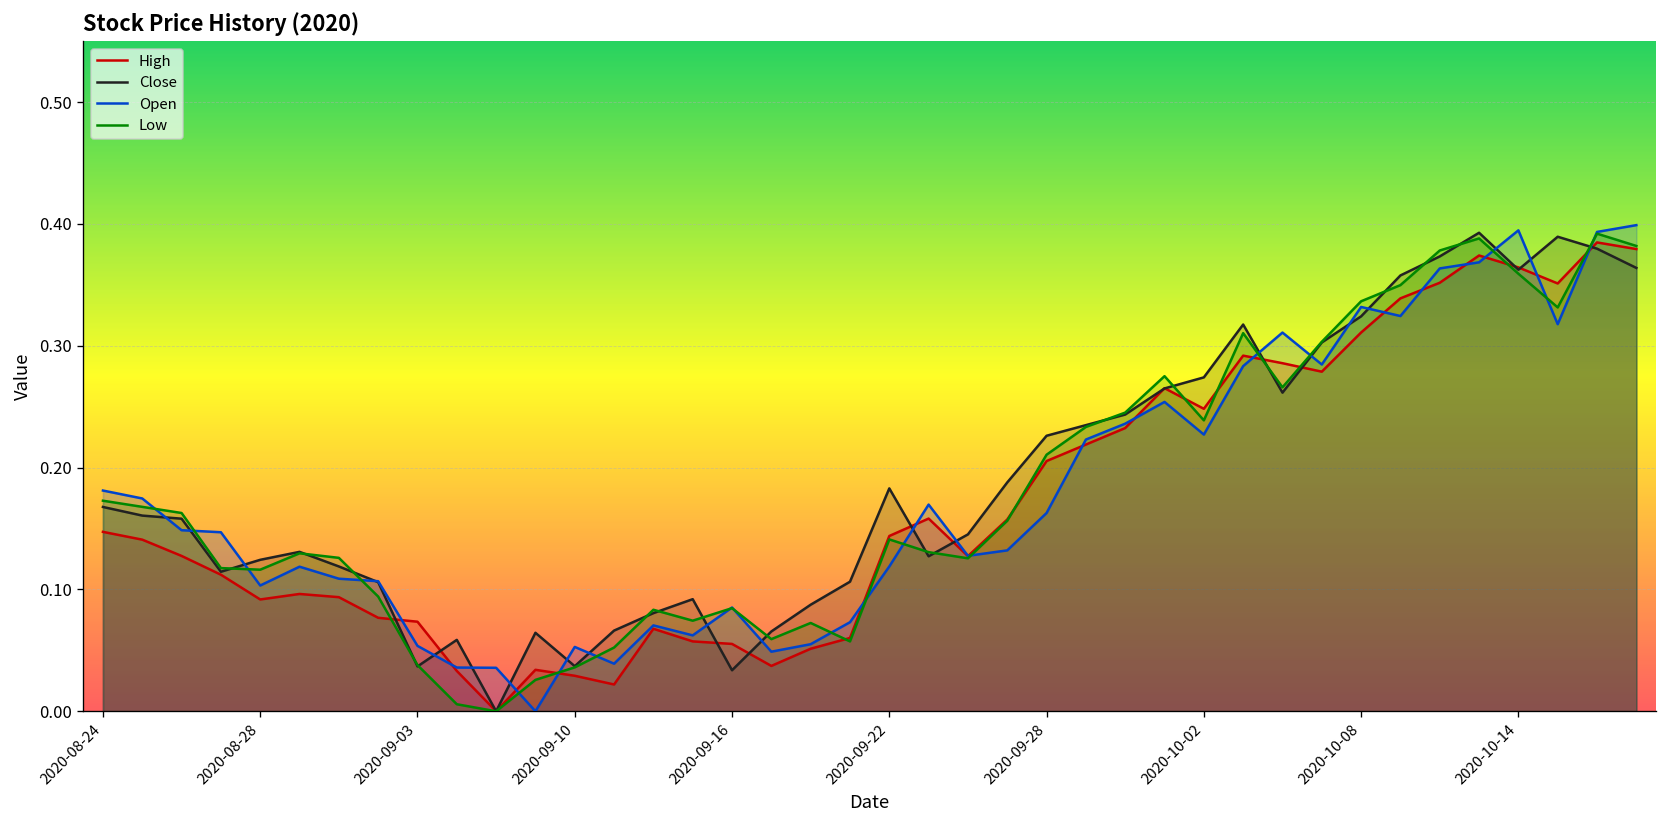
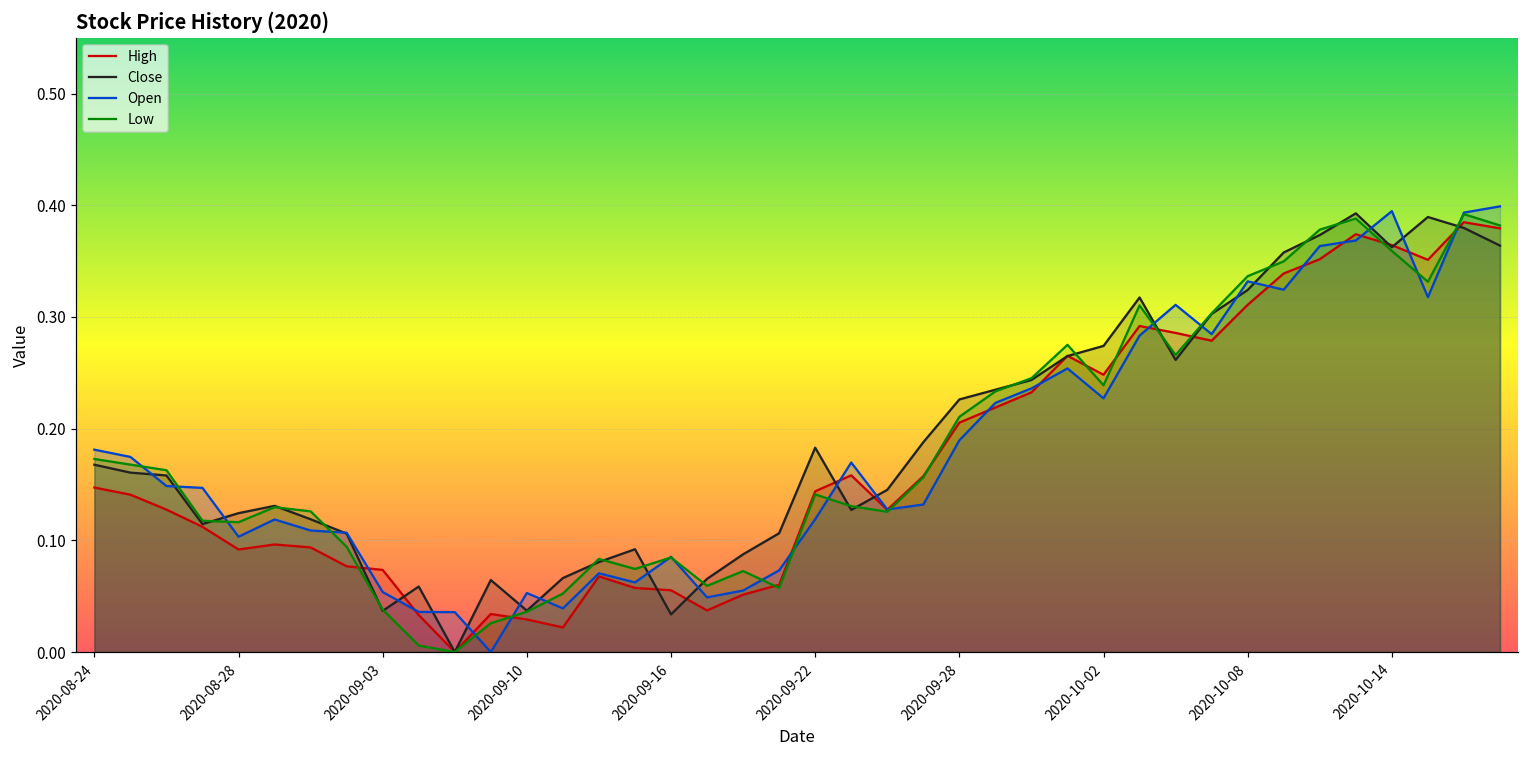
Open, 2020-09-28: 0.163 -> 0.190
